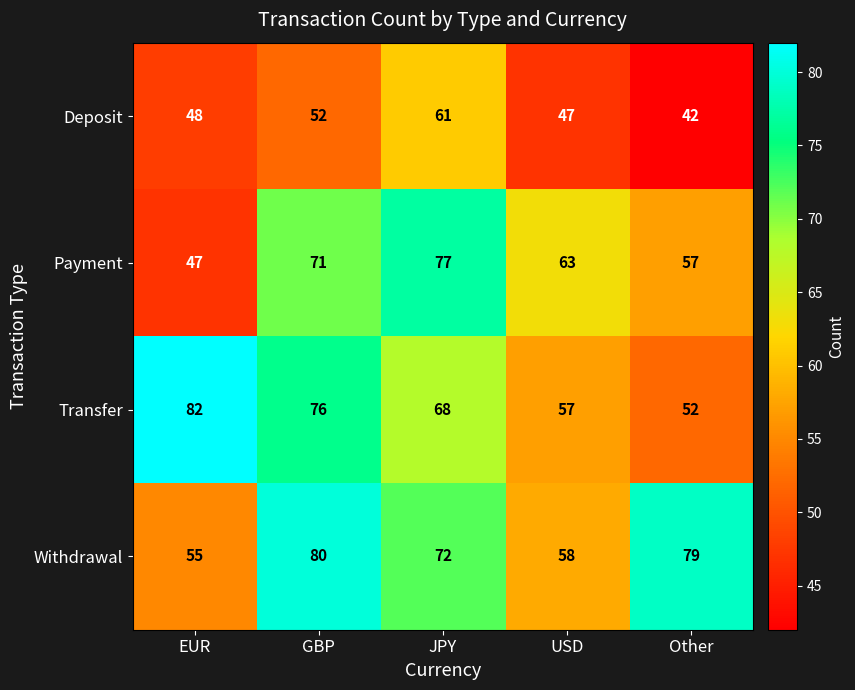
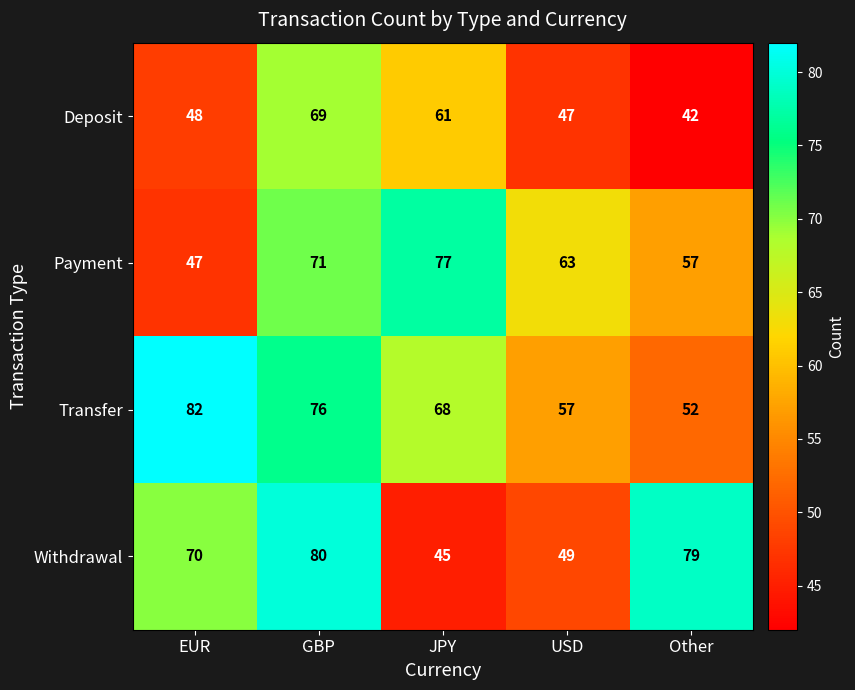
Deposit, GBP: 52 -> 69
Withdrawal, EUR: 55 -> 70
Withdrawal, JPY: 72 -> 45
Withdrawal, USD: 58 -> 49
